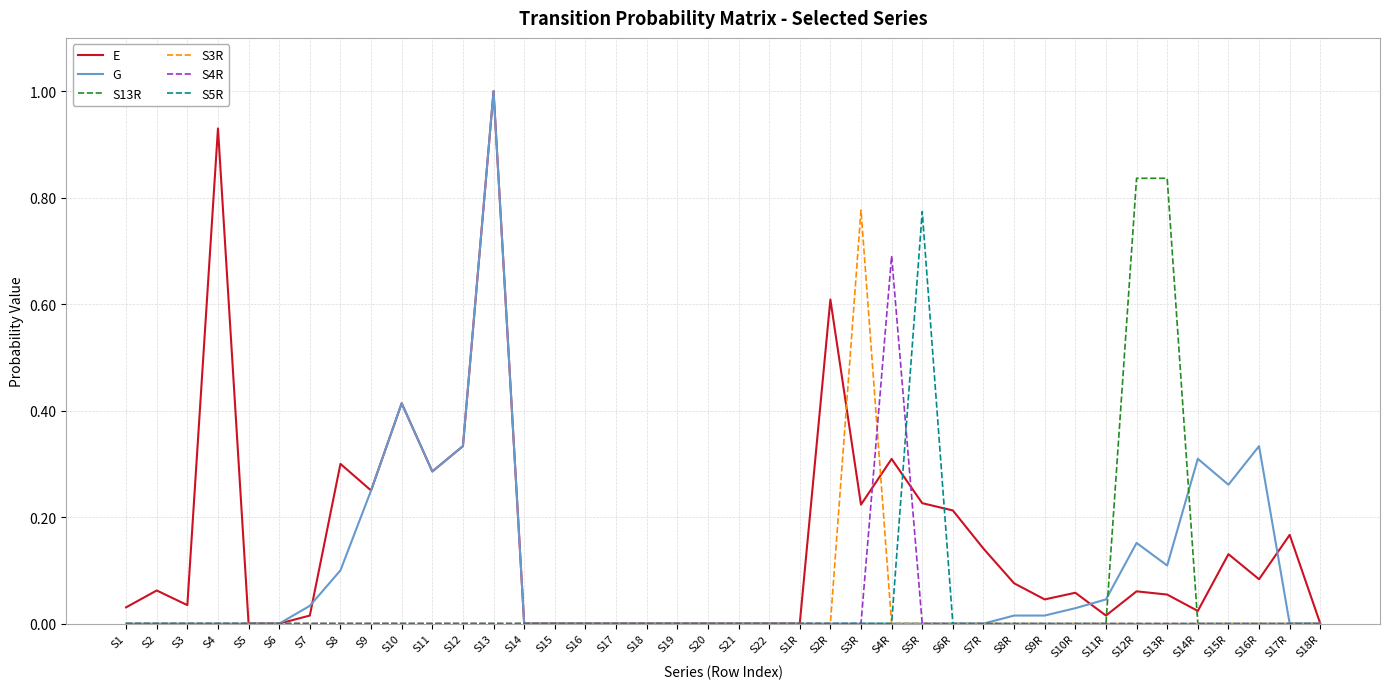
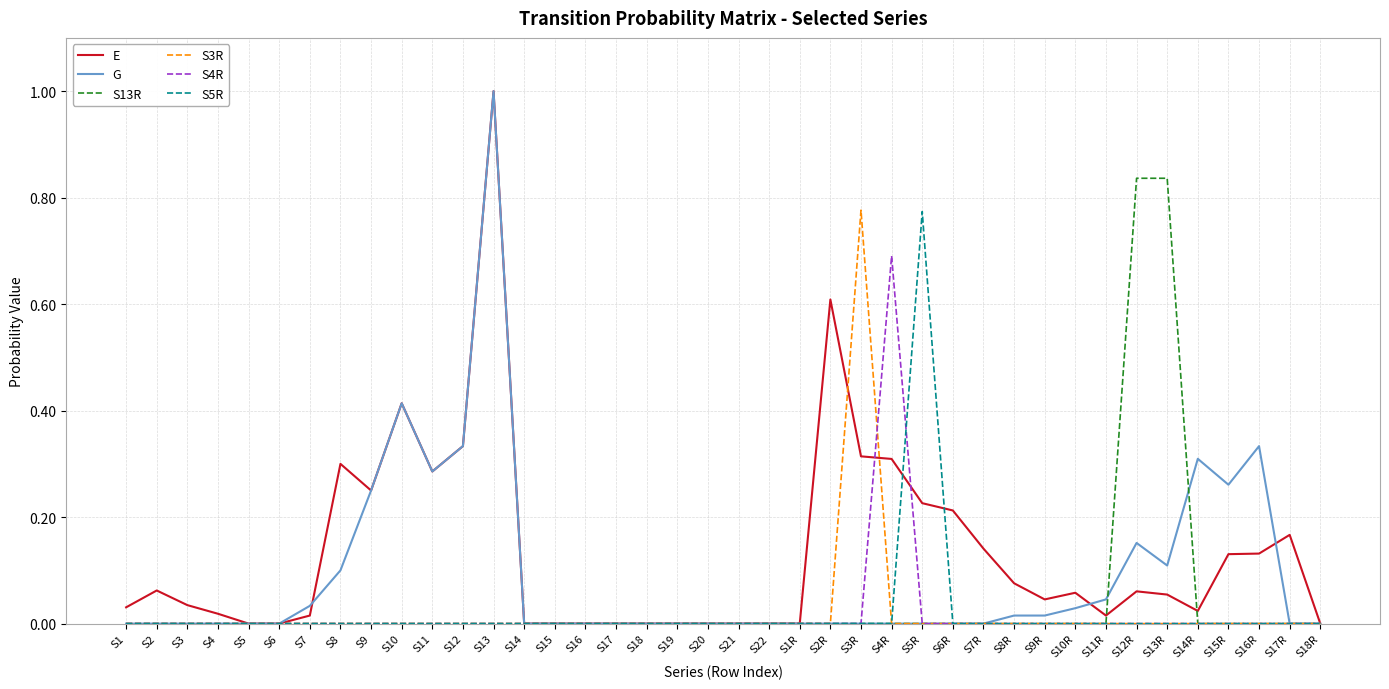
E, S4: 0.93 -> 0.02
E, S3R: 0.22 -> 0.31
E, S16R: 0.08 -> 0.13
